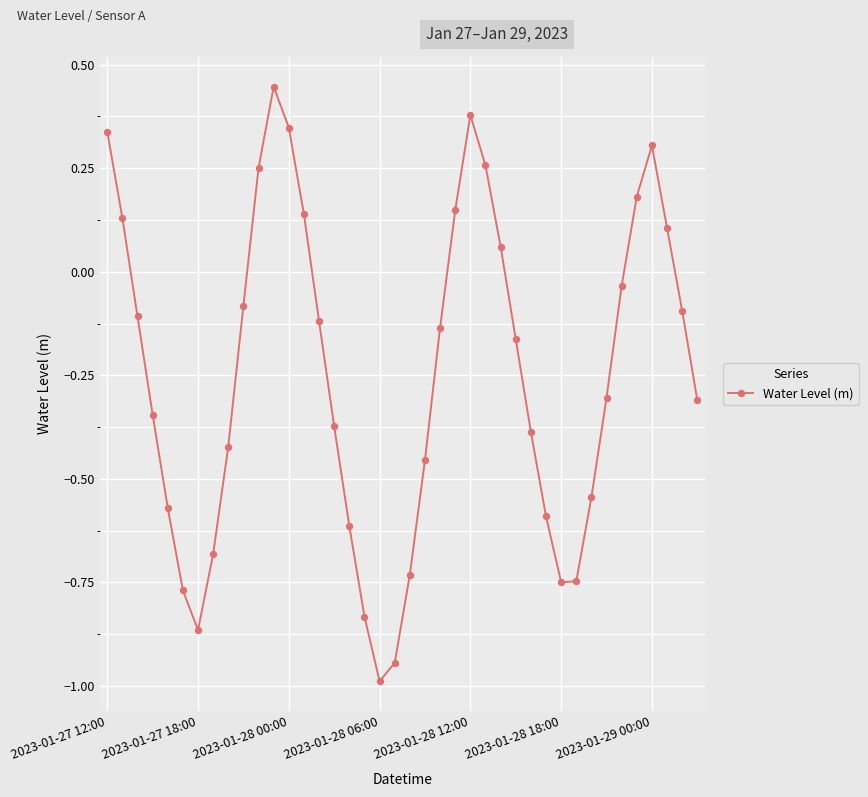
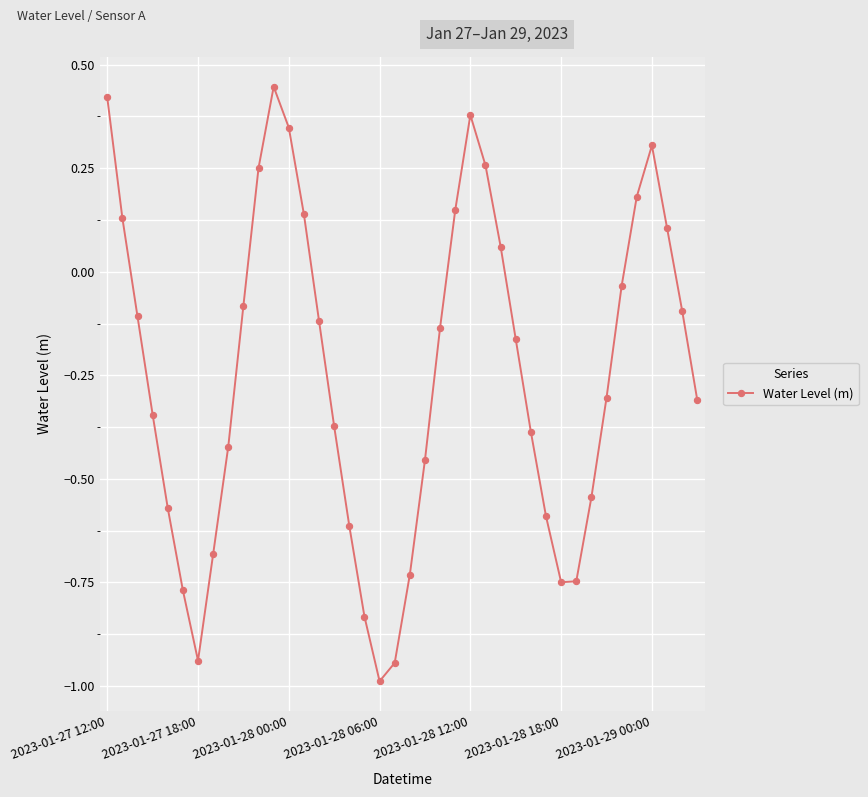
2023-01-27 12:00: 0.34 -> 0.42
2023-01-27 18:00: -0.86 -> -0.94
